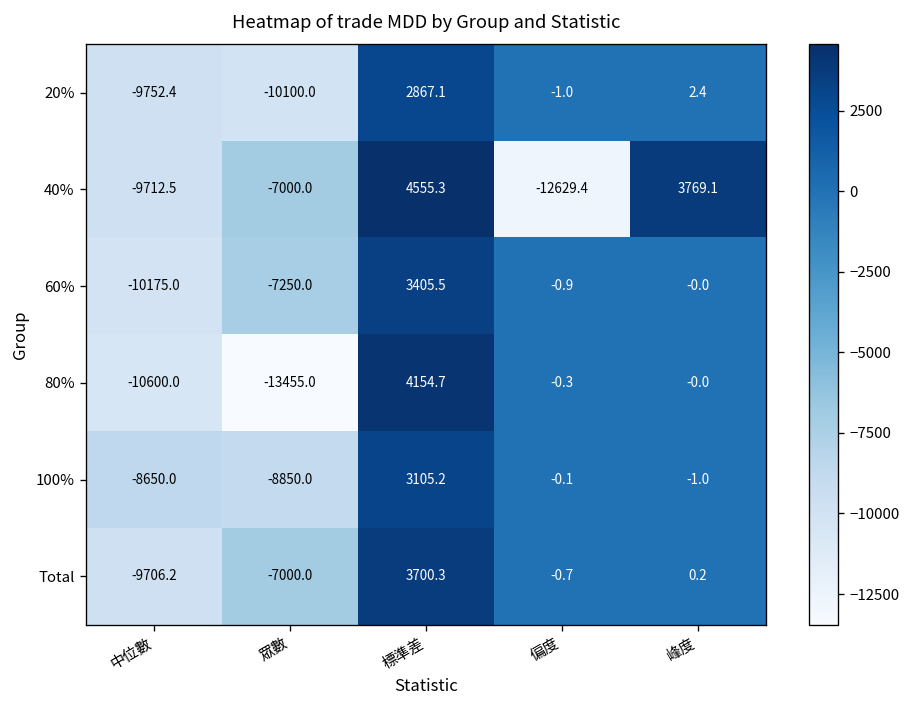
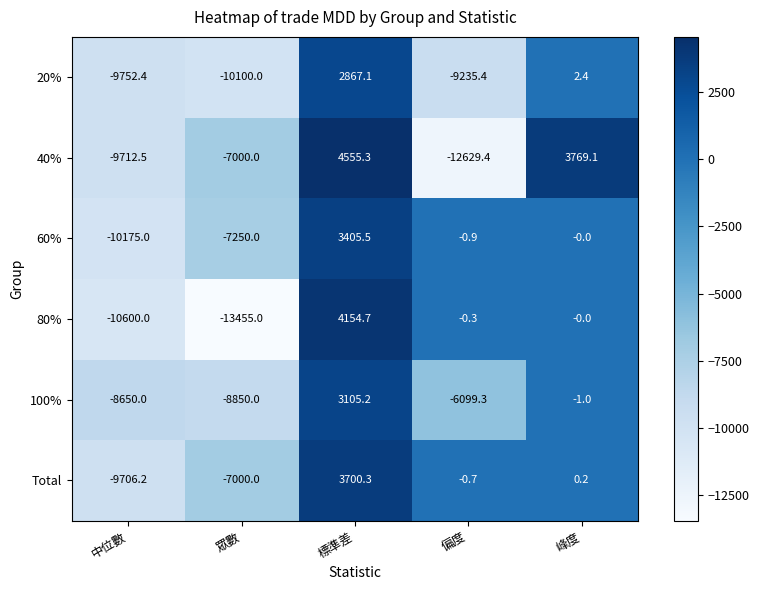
20%, 偏度: -1.0 -> -9235.4
100%, 偏度: -0.1 -> -6099.3
